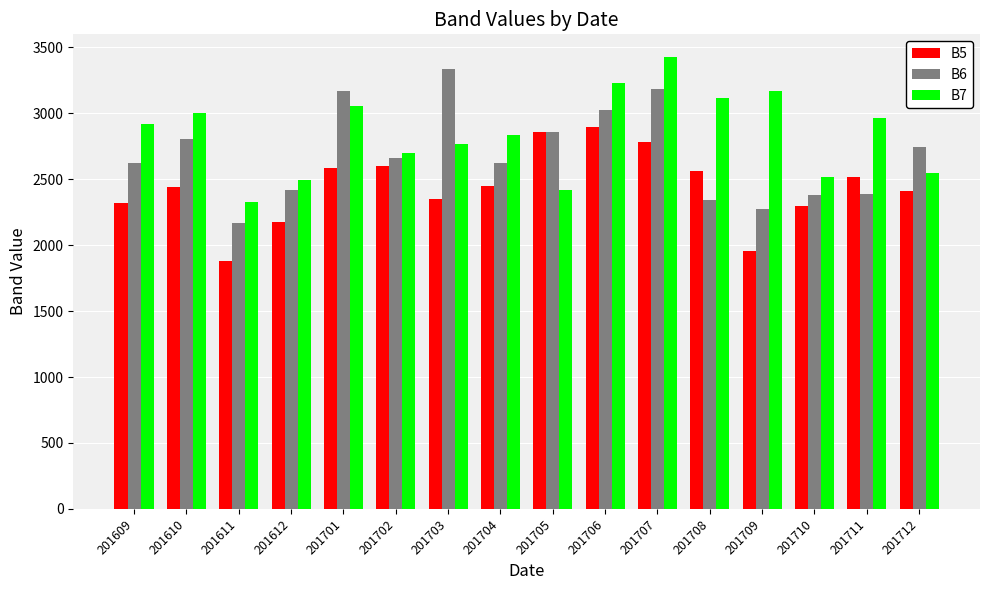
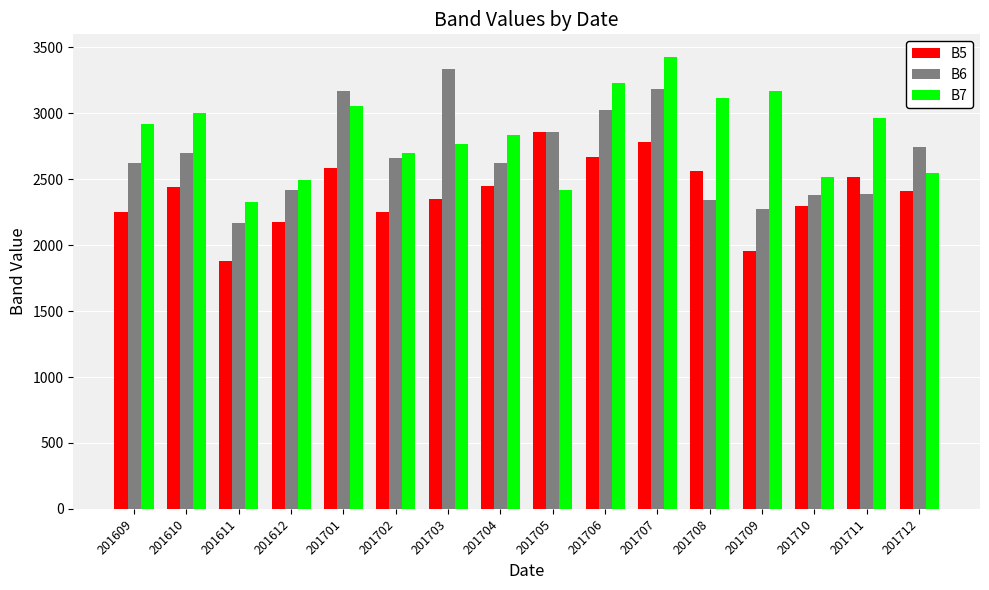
B5, 201609: 2320 -> 2250
B6, 201610: 2810 -> 2700
B5, 201702: 2600 -> 2250
B5, 201706: 2900 -> 2670
